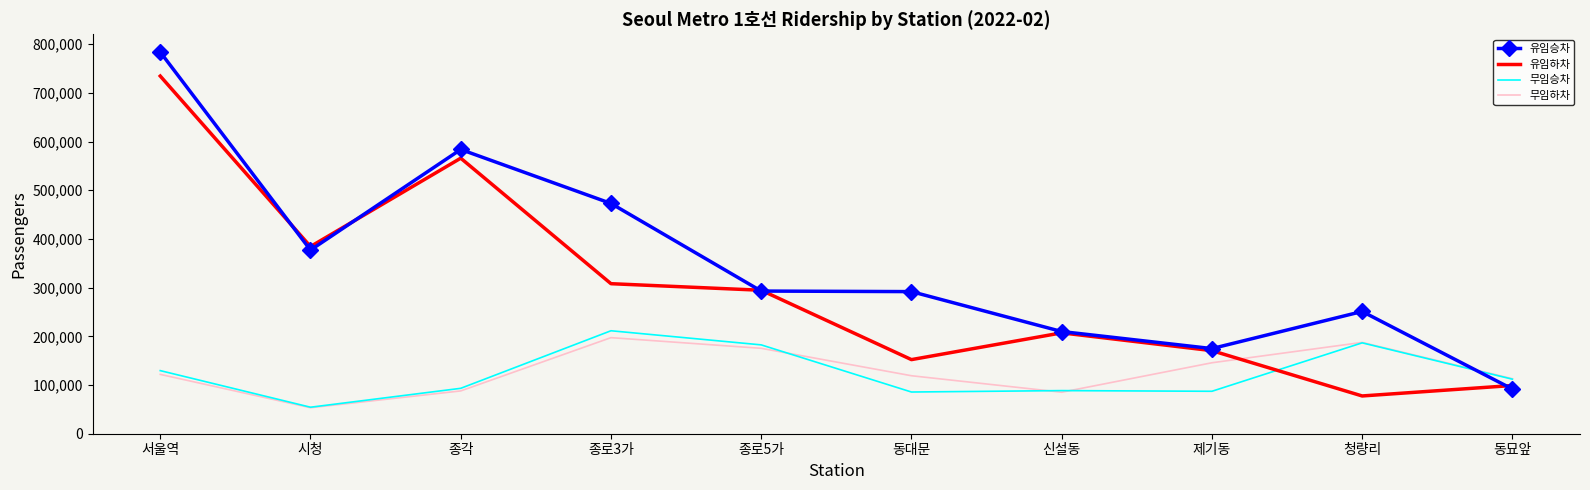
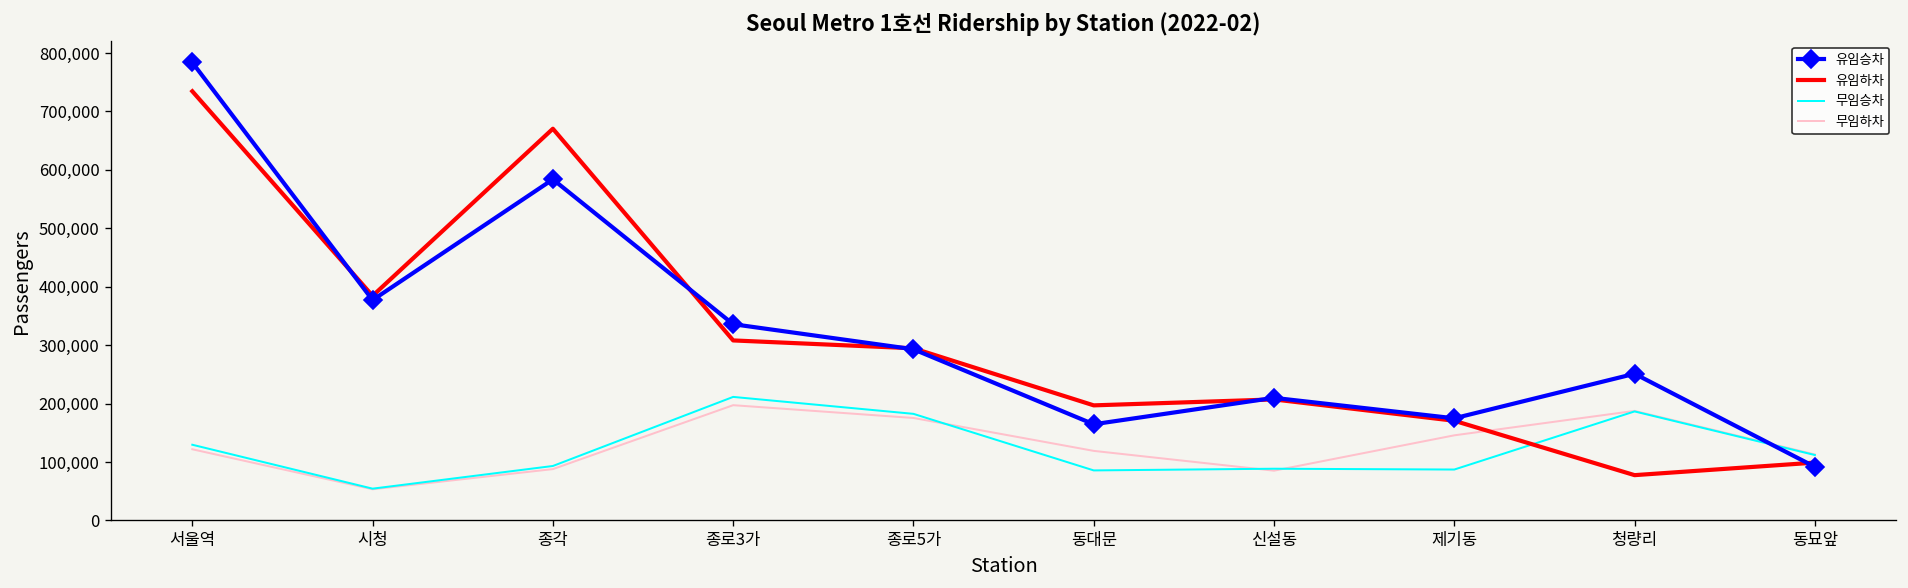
유임하차, 종각: 570,000 -> 670,000
유임승차, 종로3가: 470,000 -> 340,000
유임승차, 동대문: 290,000 -> 160,000
유임하차, 동대문: 150,000 -> 200,000
